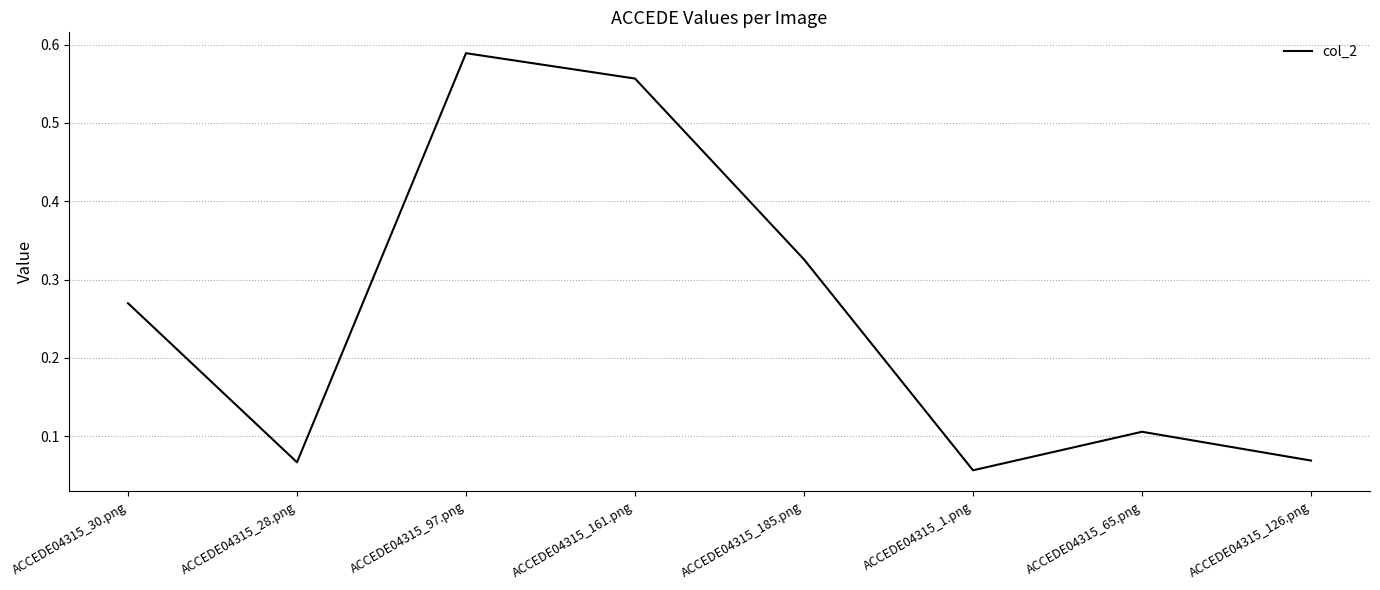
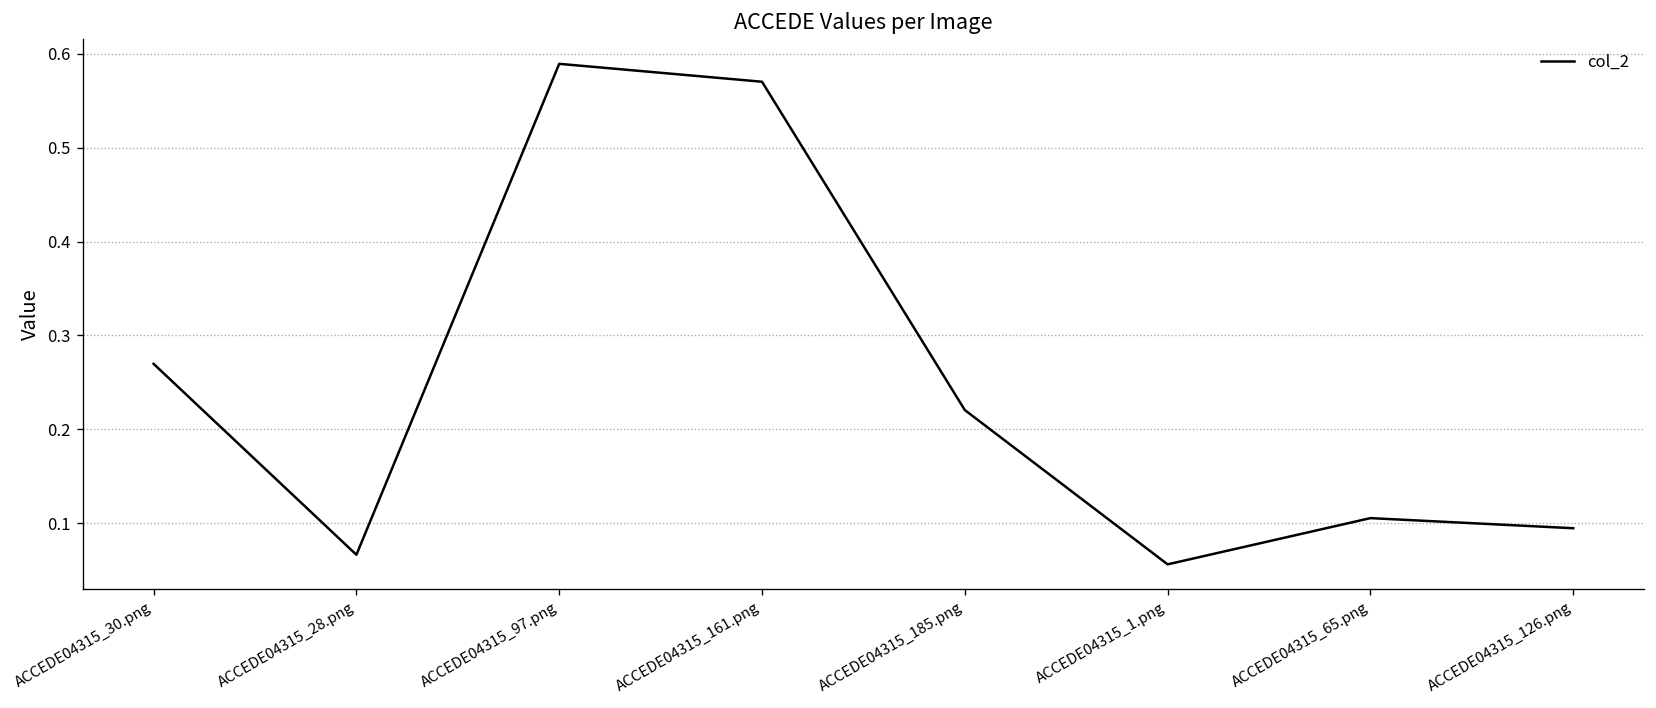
ACCEDE04315_161.png: 0.56 -> 0.57
ACCEDE04315_185.png: 0.33 -> 0.22
ACCEDE04315_126.png: 0.07 -> 0.09
